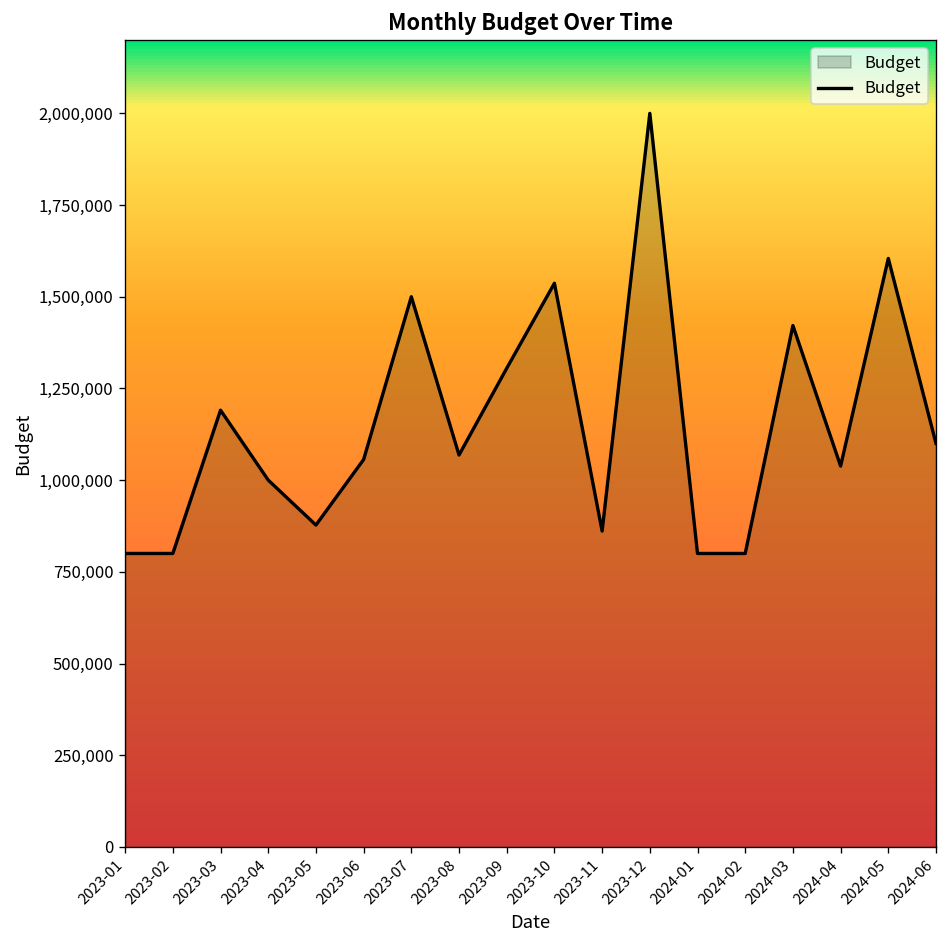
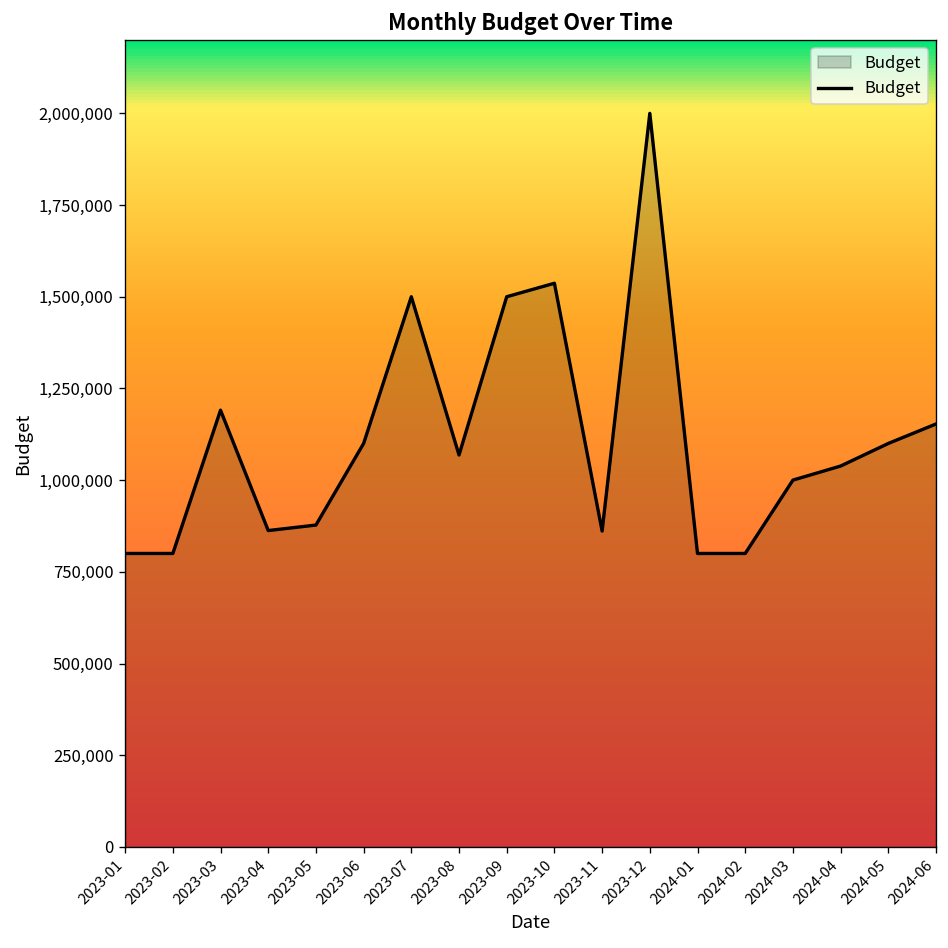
2023-04: 1,000,000 -> 860,000
2023-06: 1,060,000 -> 1,100,000
2023-09: 1,300,000 -> 1,500,000
2024-03: 1,420,000 -> 1,000,000
2024-05: 1,600,000 -> 1,100,000
2024-06: 1,100,000 -> 1,150,000
